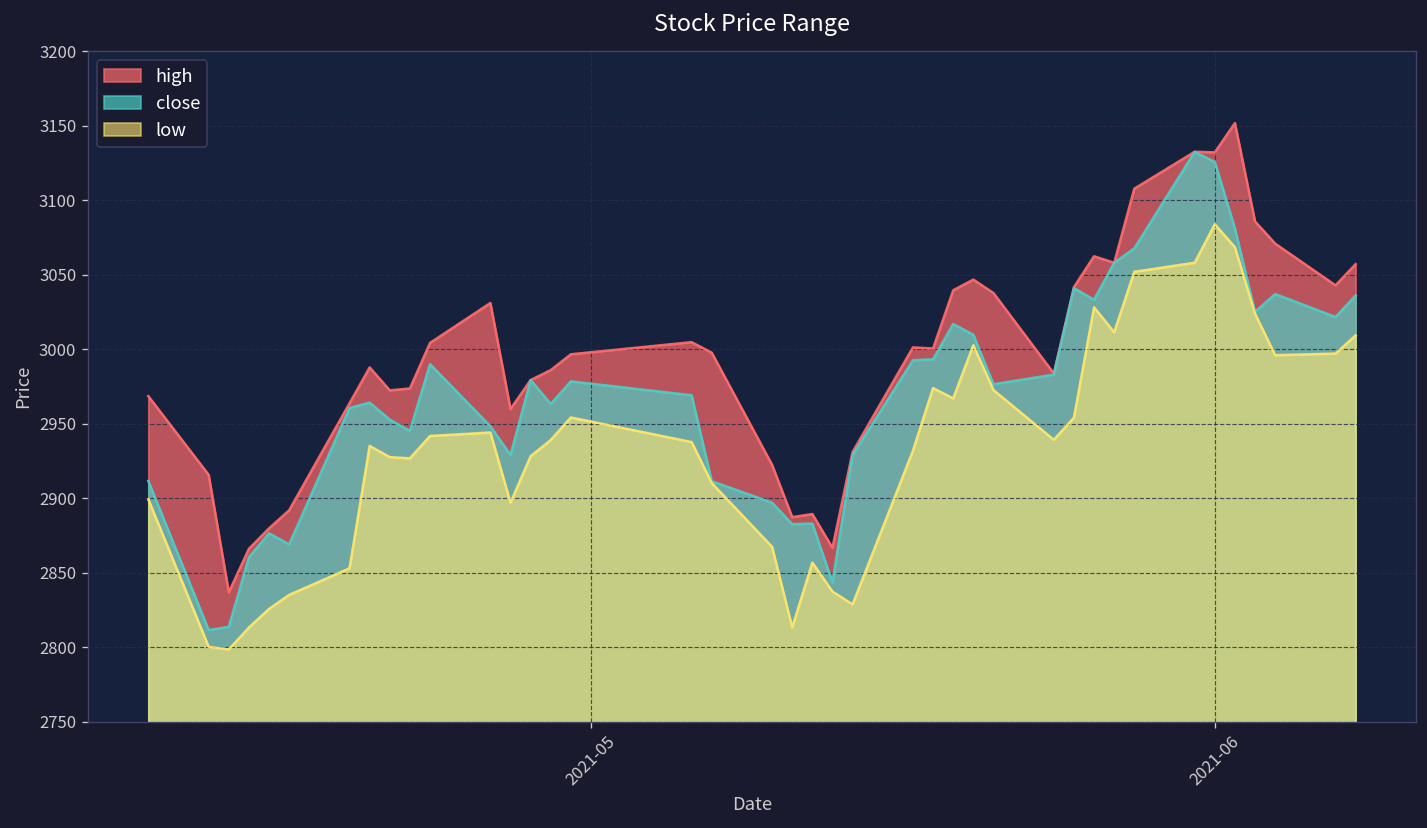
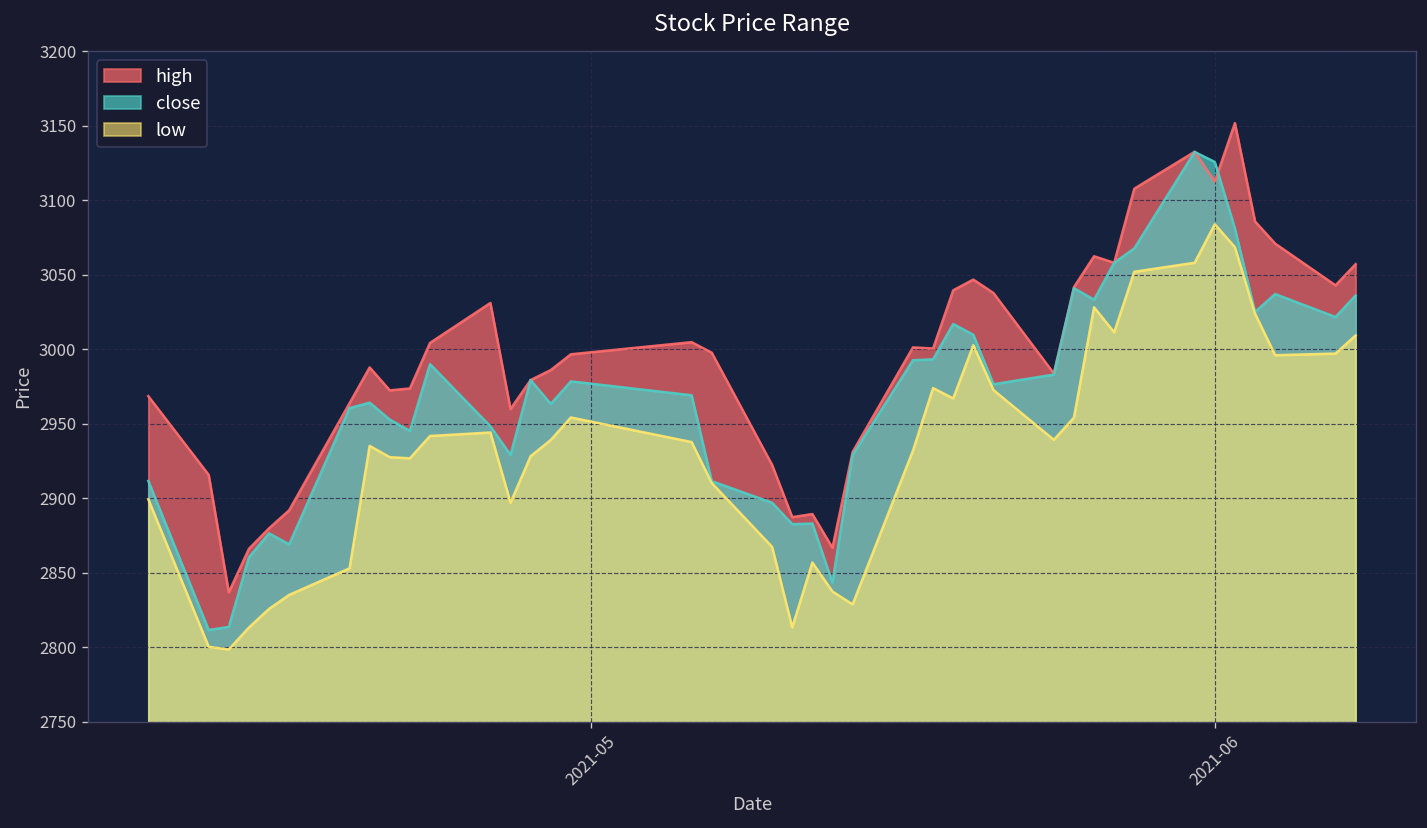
high, 2021-06: 3132 -> 3113
